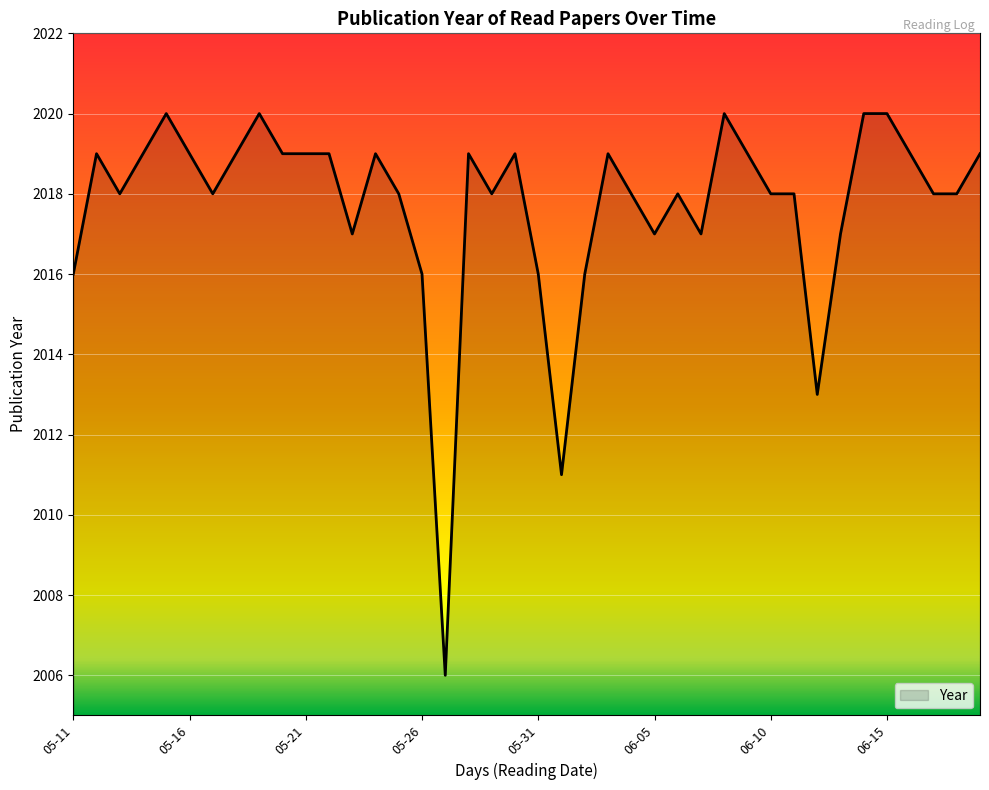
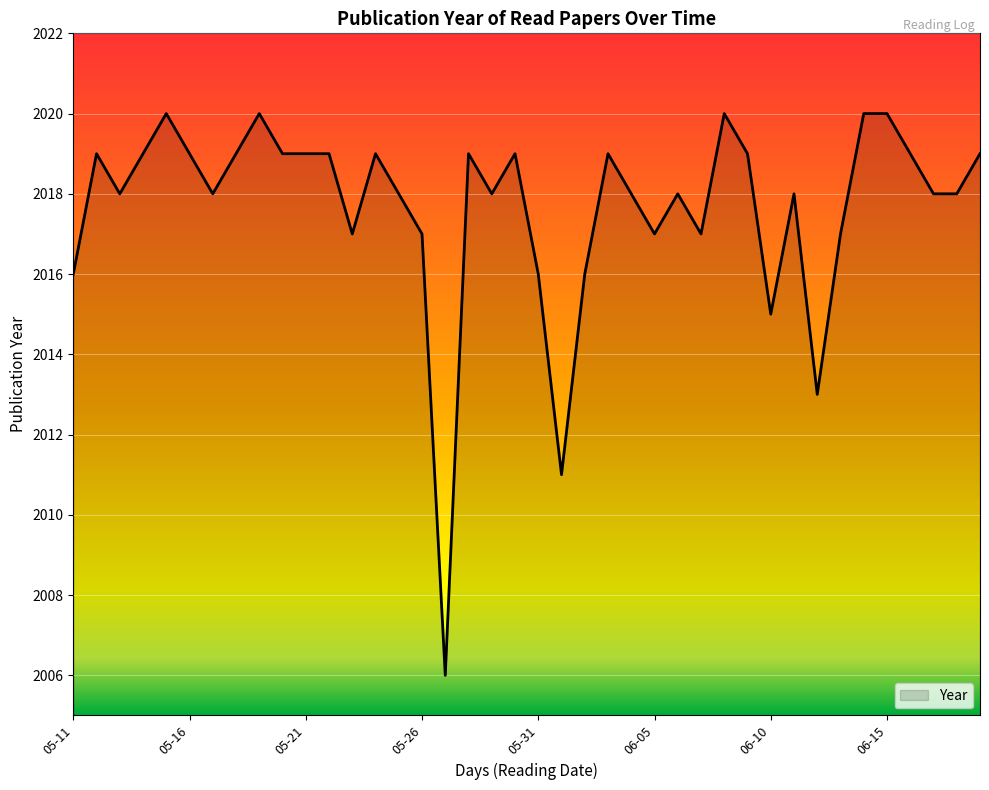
05-26: 2016 -> 2017
06-10: 2018 -> 2015
